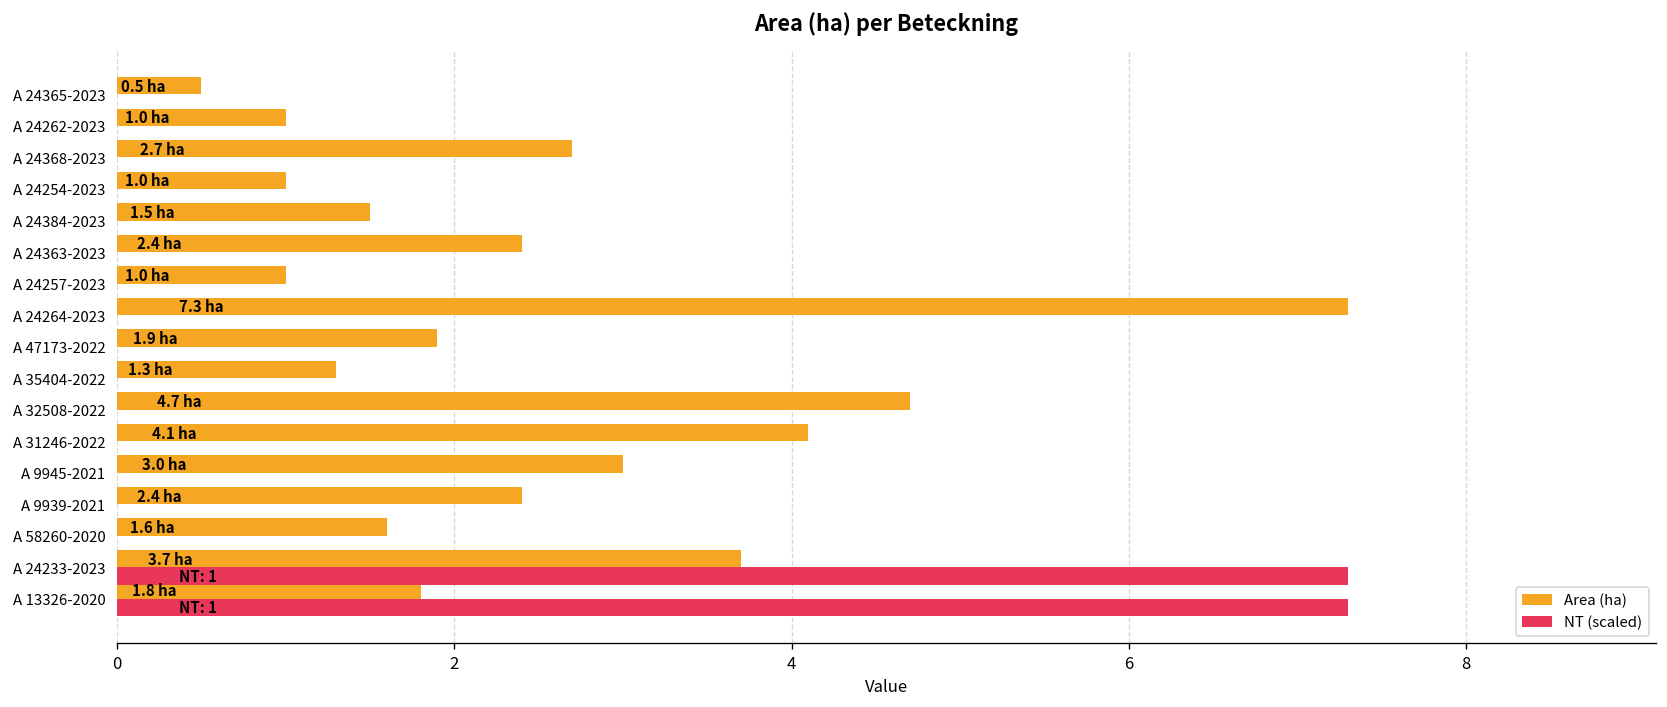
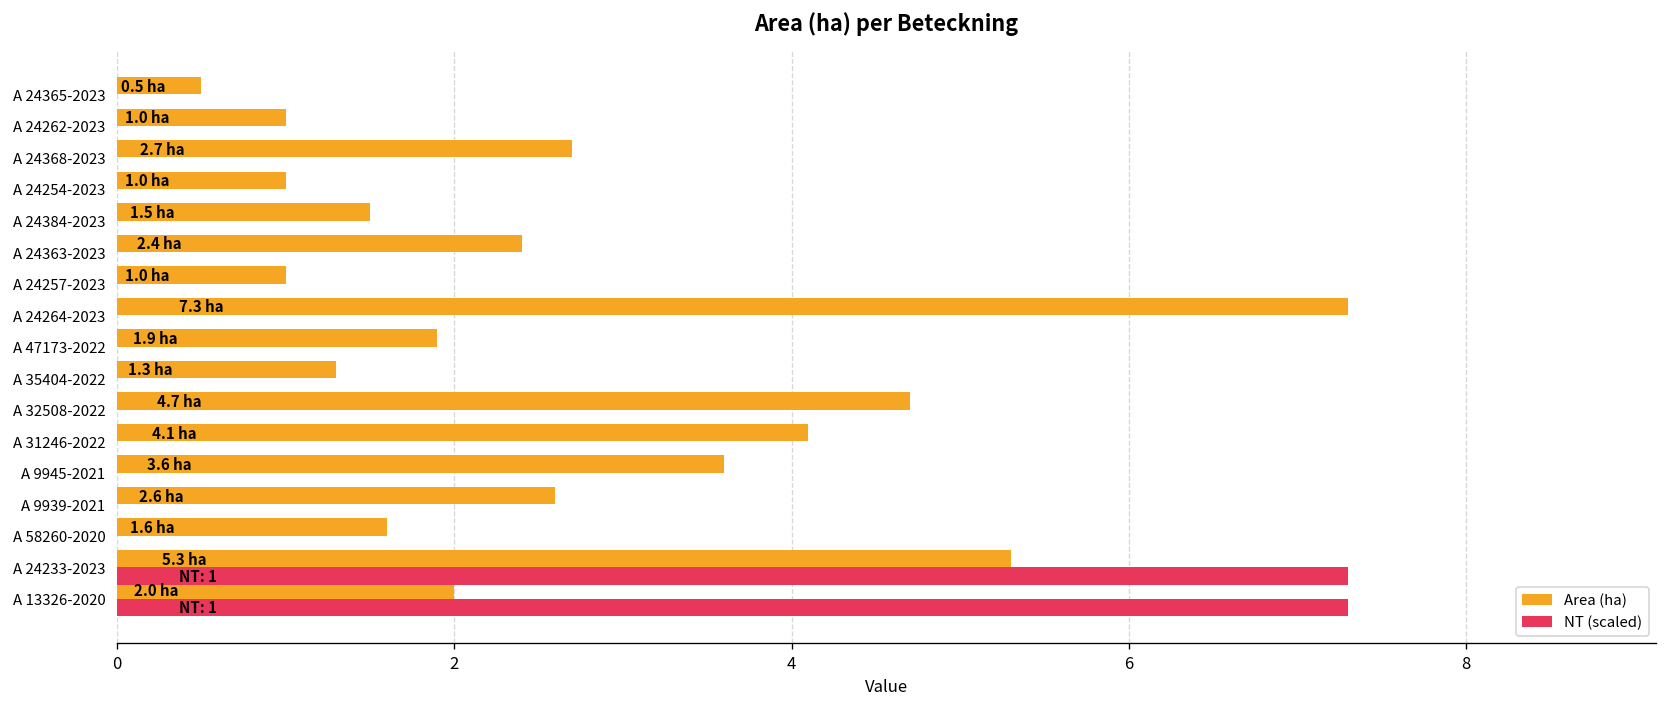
Area (ha), A 9945-2021: 3.0 -> 3.6
Area (ha), A 9939-2021: 2.4 -> 2.6
Area (ha), A 24233-2023: 3.7 -> 5.3
Area (ha), A 13326-2020: 1.8 -> 2.0
